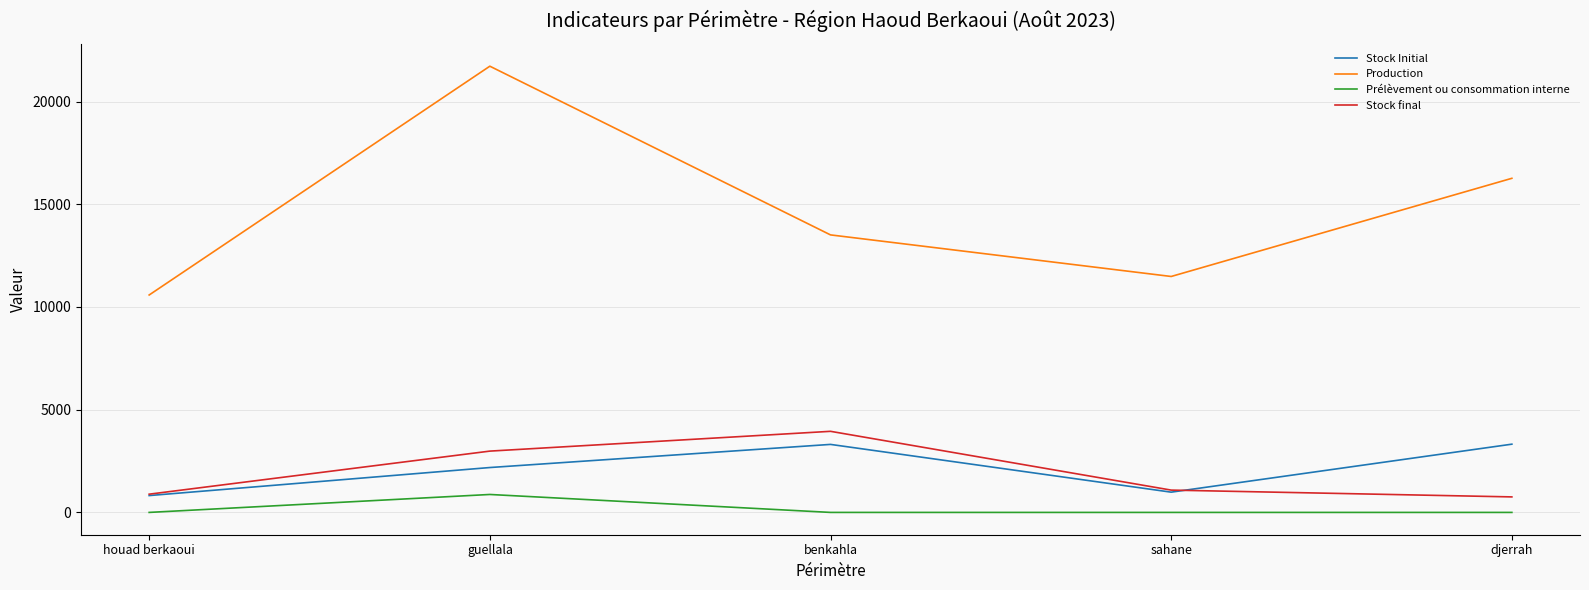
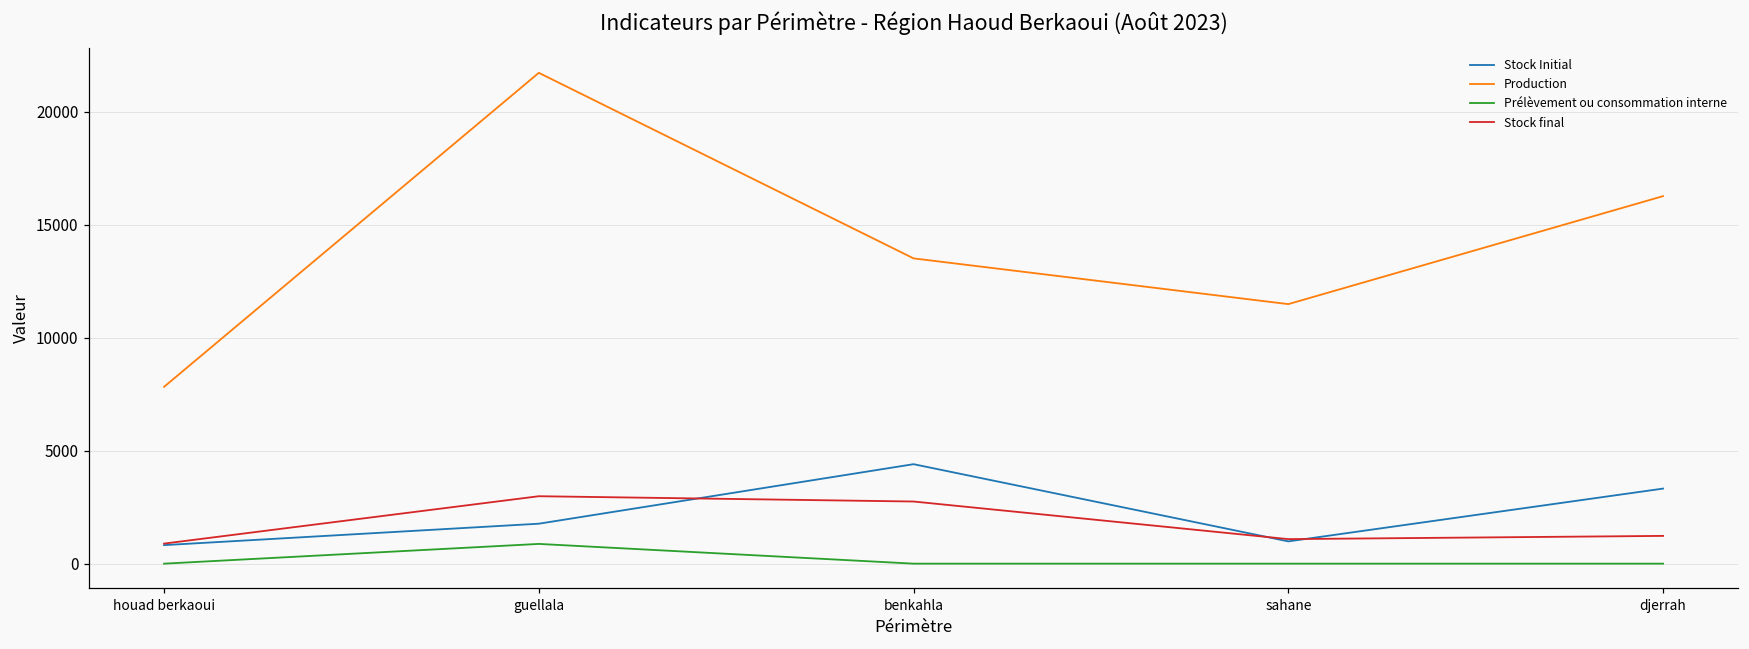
Production, houad berkaoui: 10600 -> 7800
Stock Initial, guellala: 2200 -> 1800
Stock Initial, benkahla: 3300 -> 4400
Stock final, benkahla: 3900 -> 2700
Stock final, djerrah: 800 -> 1200
